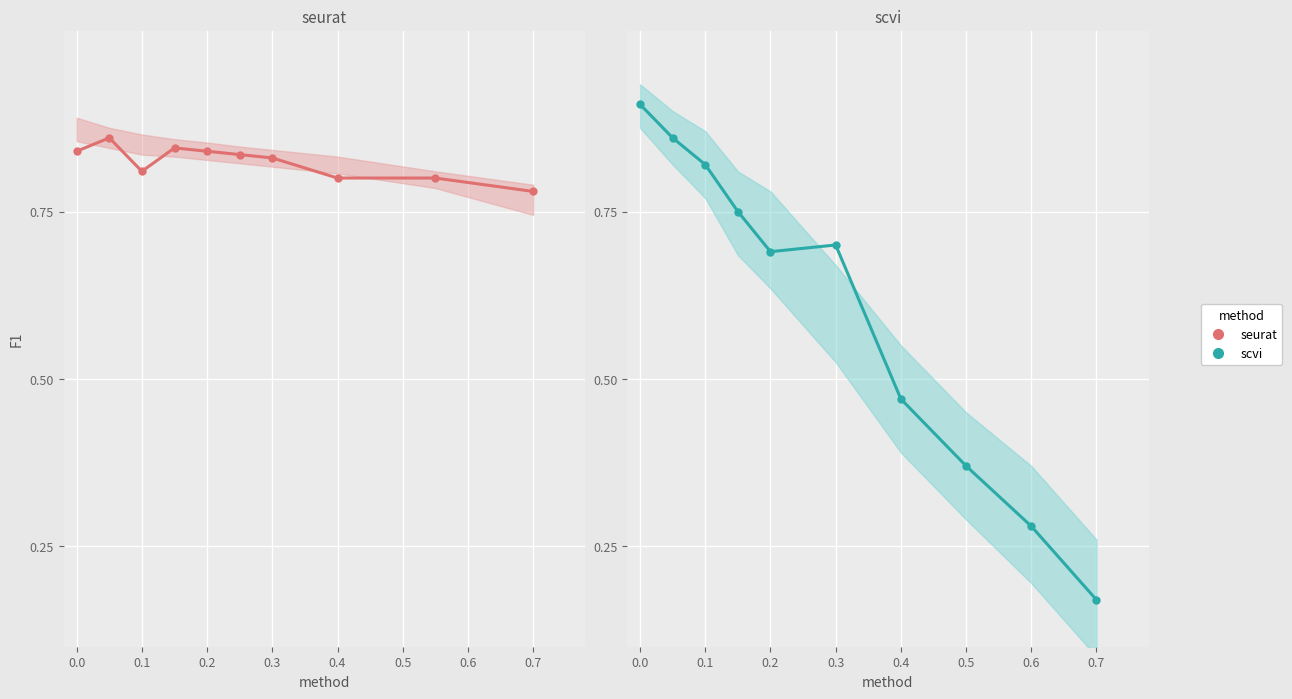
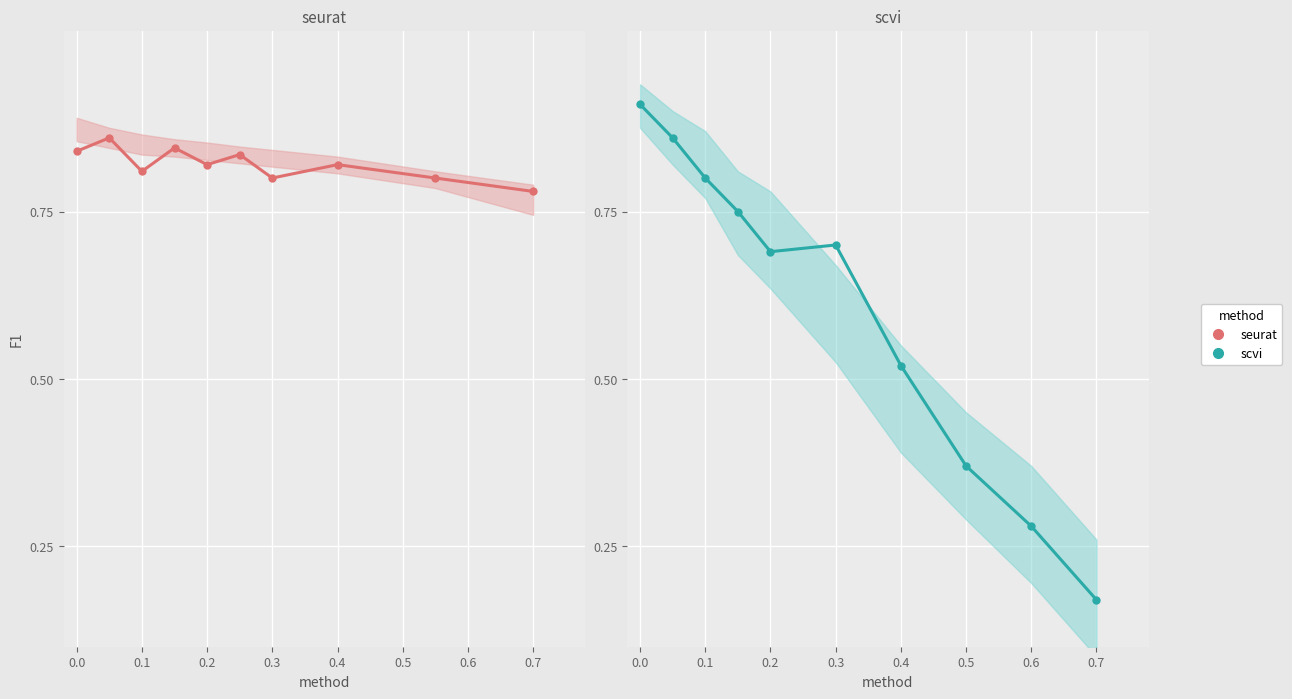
seurat, seurat, 0.2: 0.84 -> 0.82
seurat, seurat, 0.3: 0.83 -> 0.80
seurat, seurat, 0.4: 0.80 -> 0.82
scvi, scvi, 0.1: 0.82 -> 0.80
scvi, scvi, 0.4: 0.47 -> 0.52
